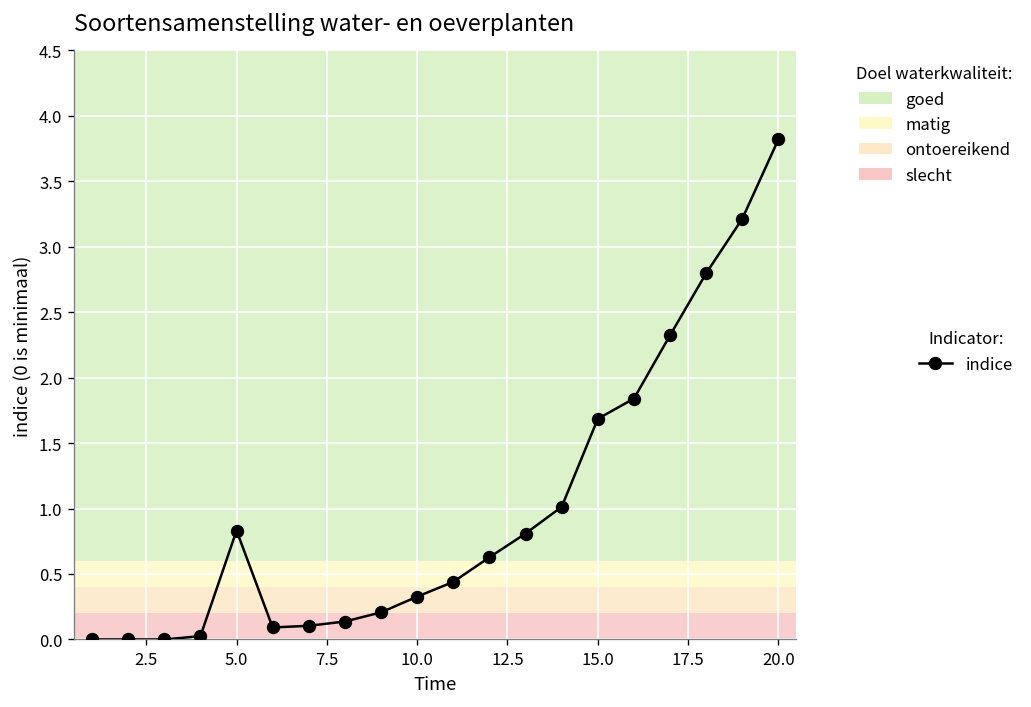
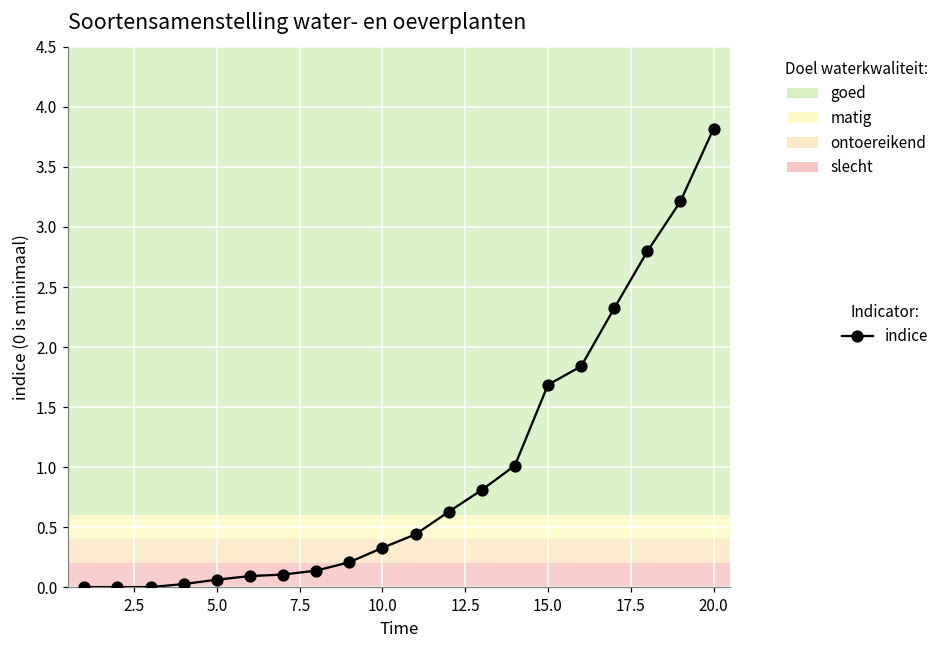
5.0: 0.83 -> 0.06
